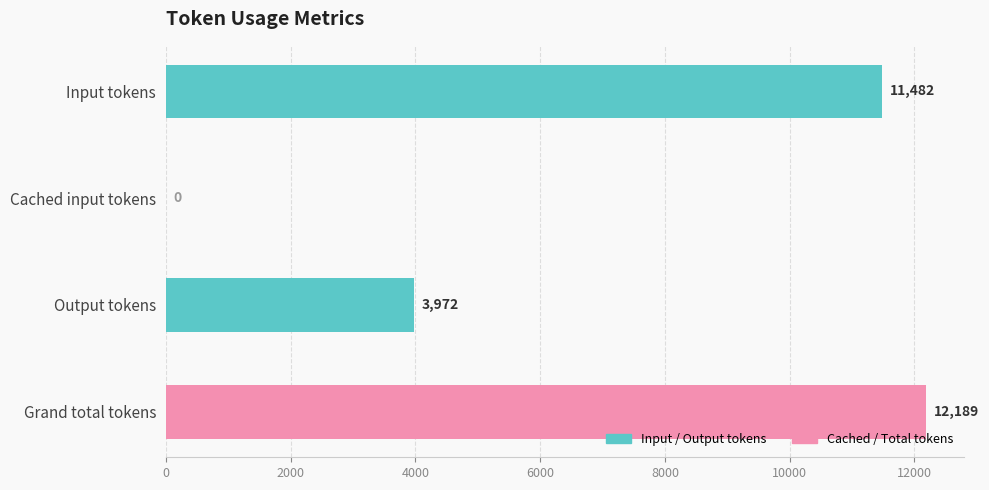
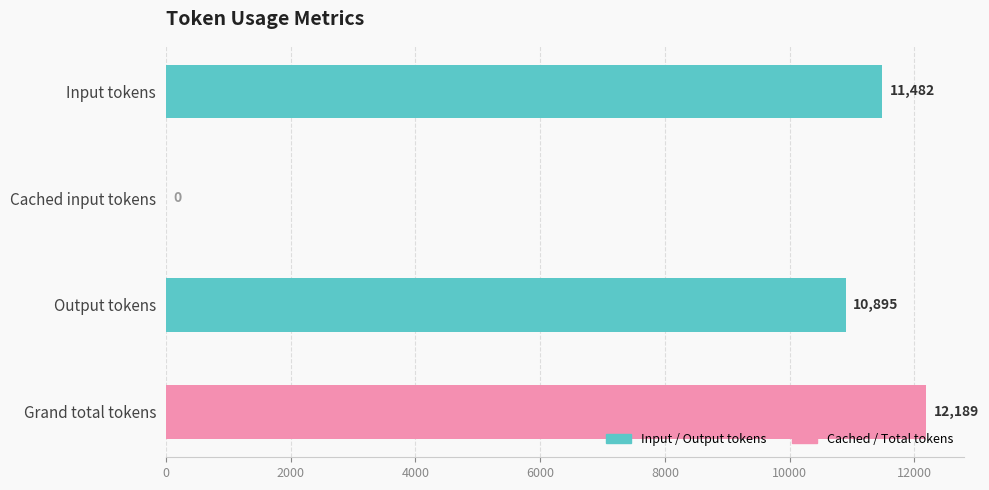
Output tokens: 3,972 -> 10,895
